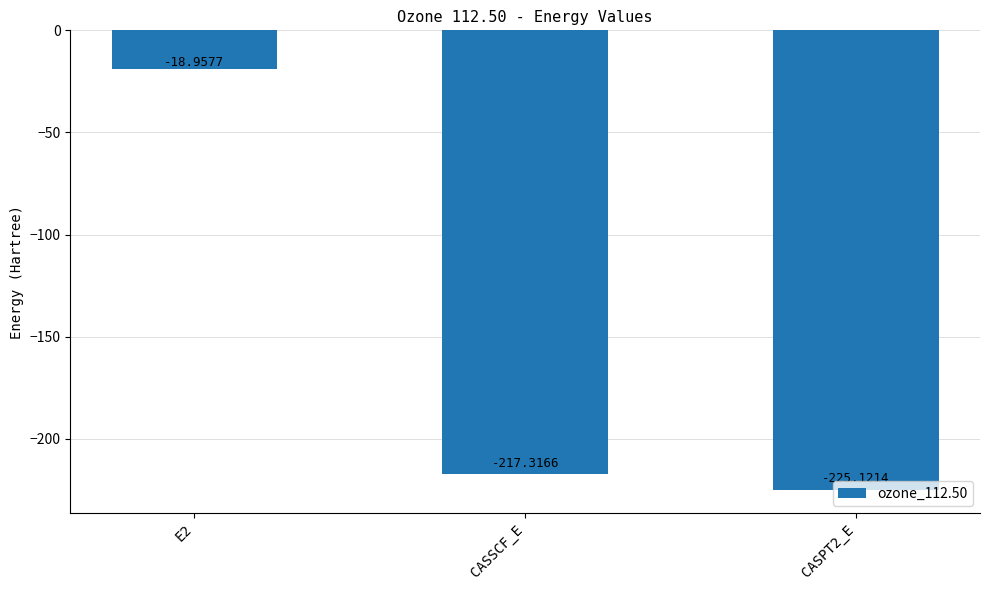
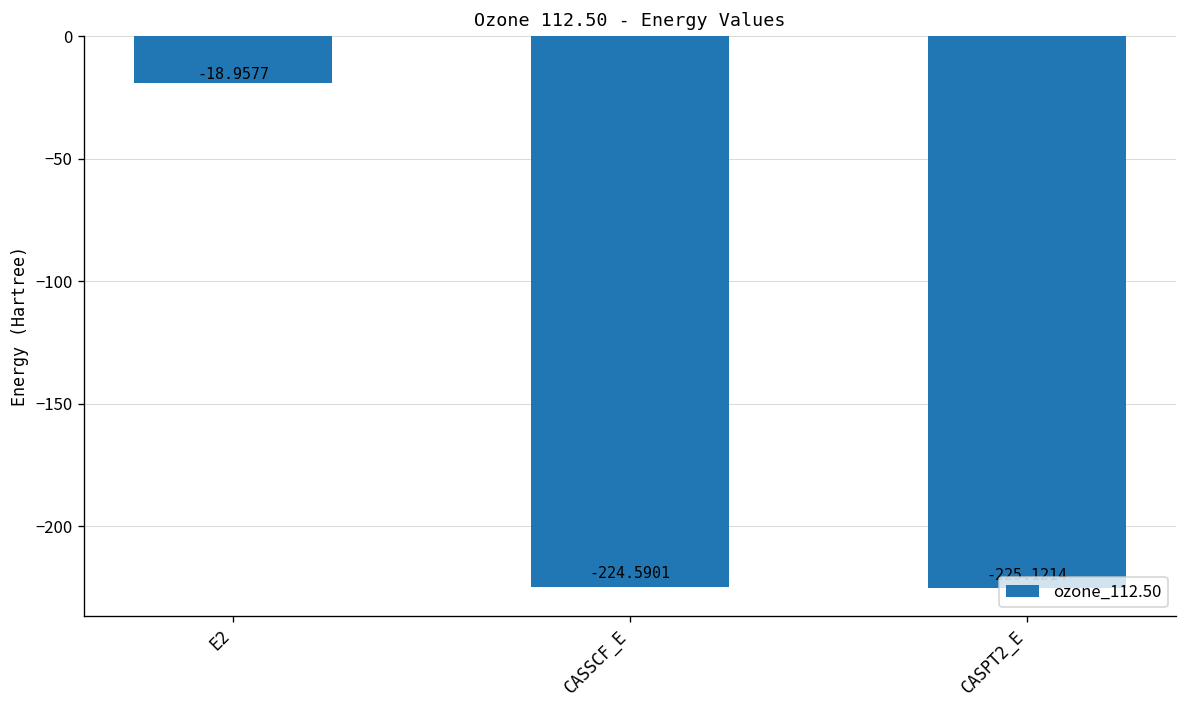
CASSCF_E: -217.3166 -> -224.5901
